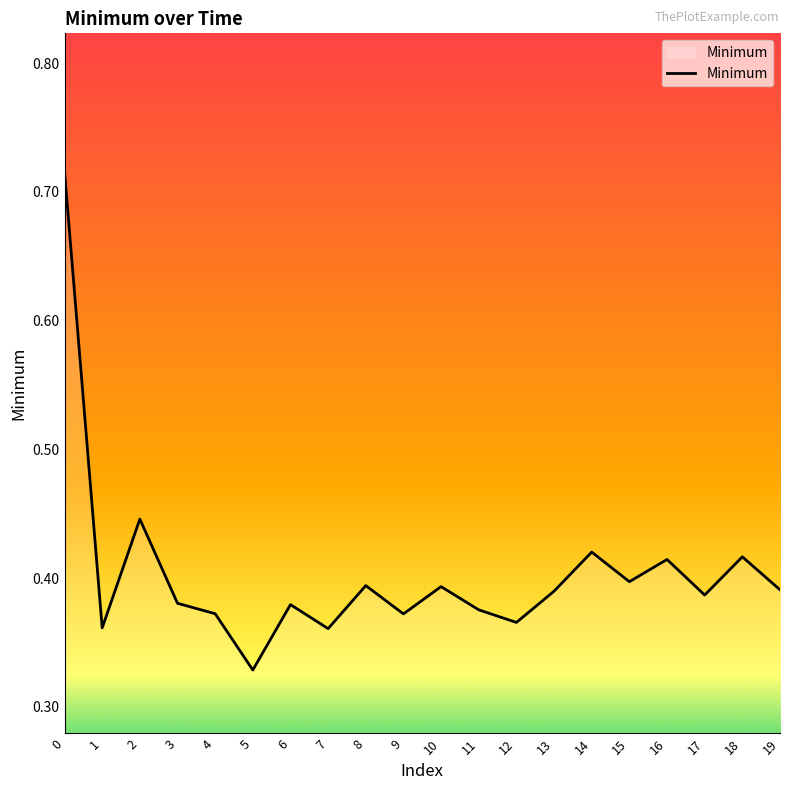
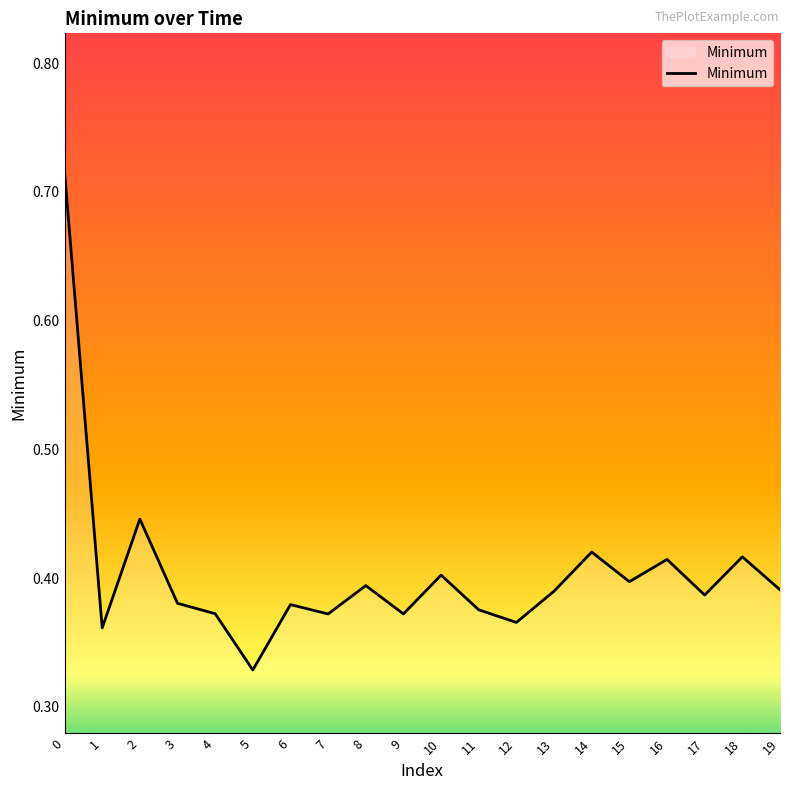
7: 0.361 -> 0.372
10: 0.393 -> 0.402
